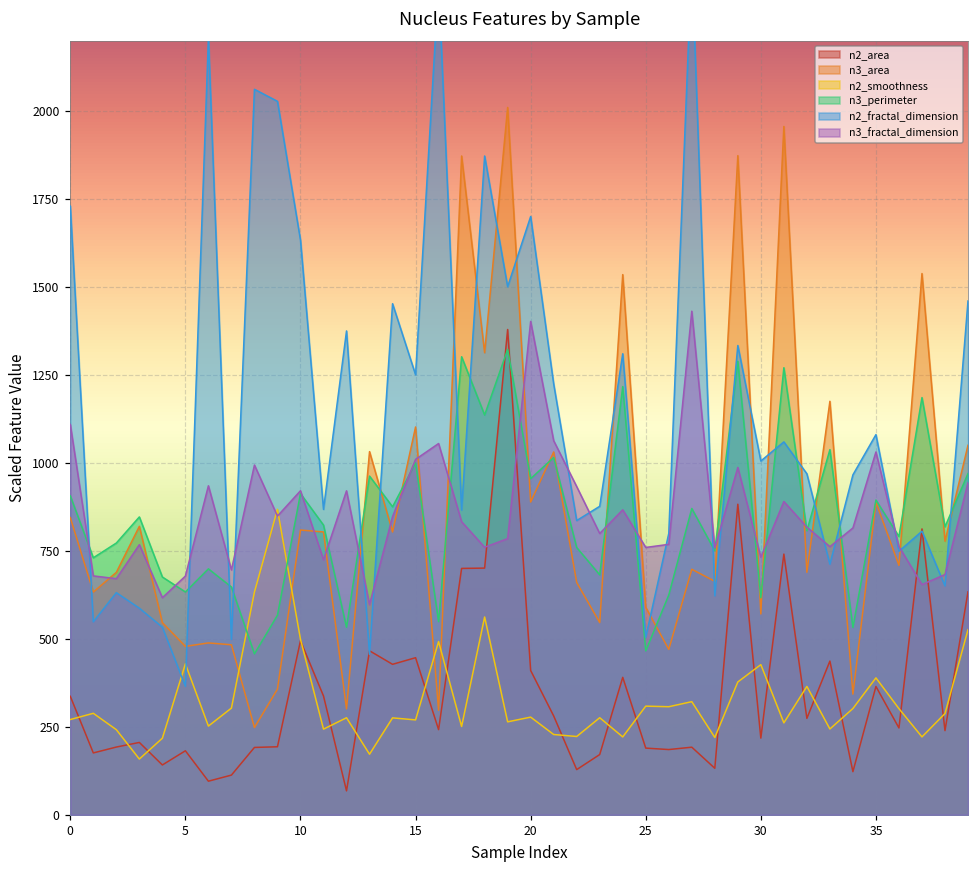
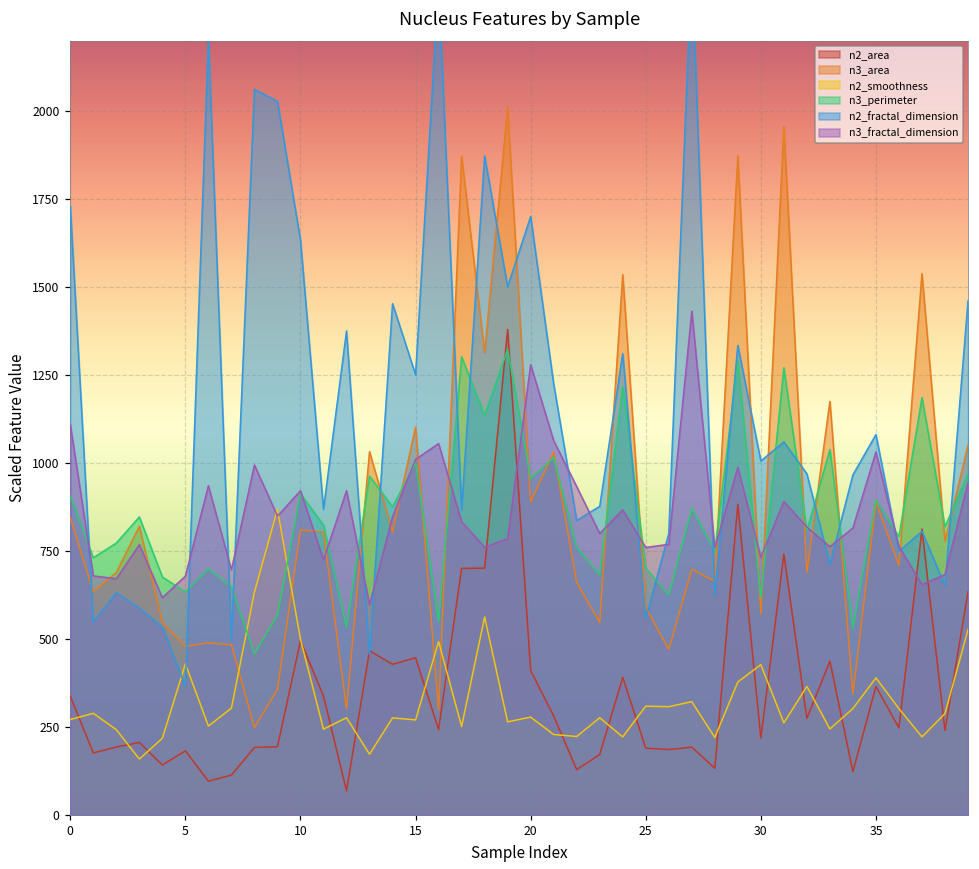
n3_fractal_dimension, 20: 1400 -> 1280
n3_perimeter, 25: 470 -> 700
n2_fractal_dimension, 25: 500 -> 560
